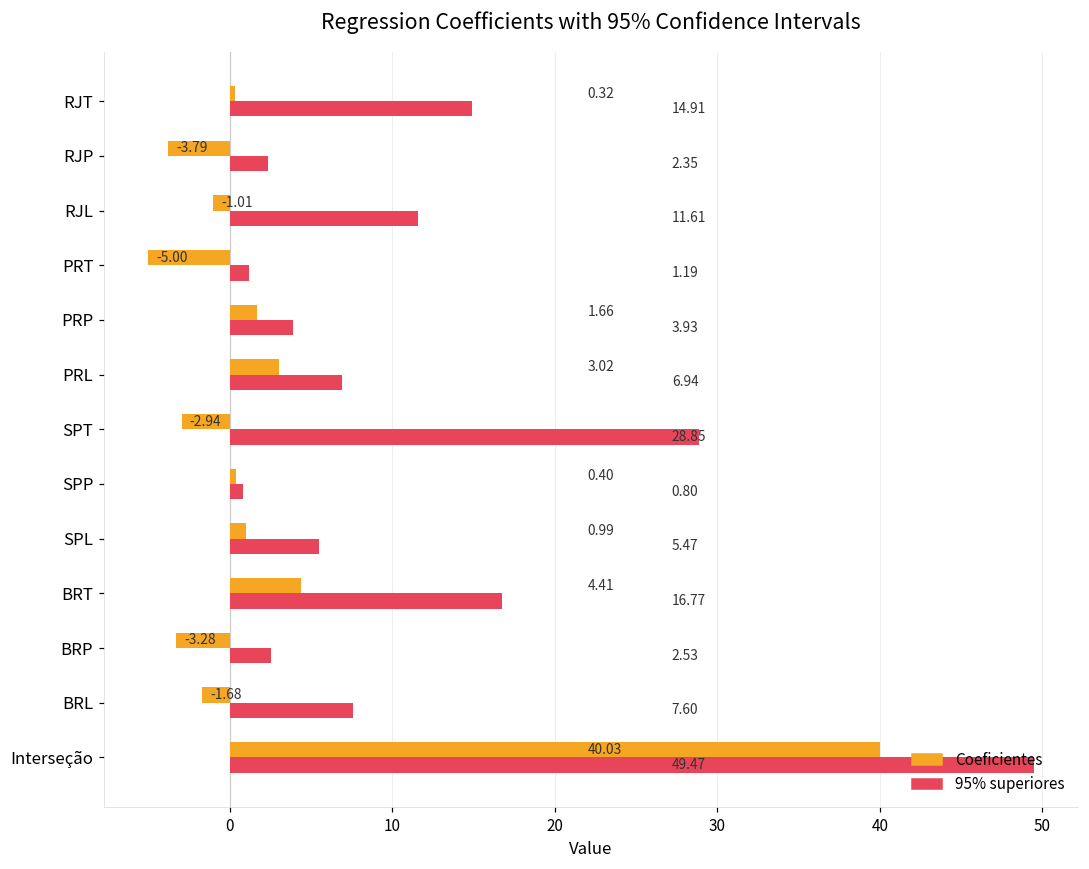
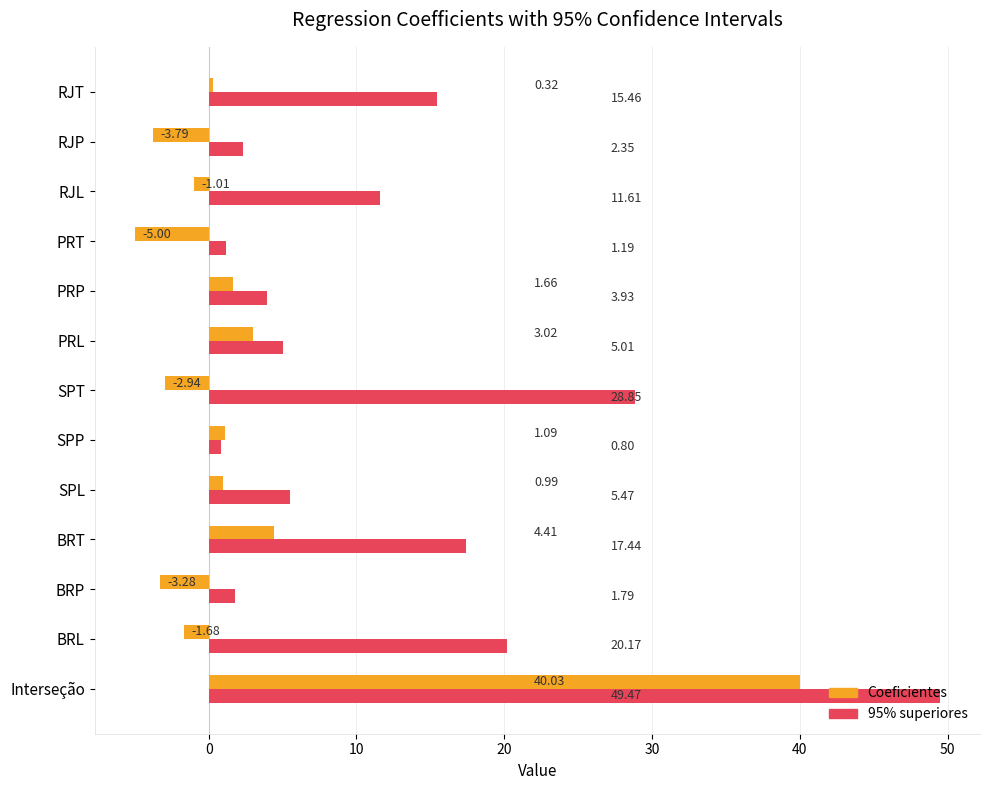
95% superiores, RJT: 14.91 -> 15.46
95% superiores, PRL: 6.94 -> 5.01
Coeficientes, SPP: 0.40 -> 1.09
95% superiores, BRT: 16.77 -> 17.44
95% superiores, BRP: 2.53 -> 1.79
95% superiores, BRL: 7.60 -> 20.17
